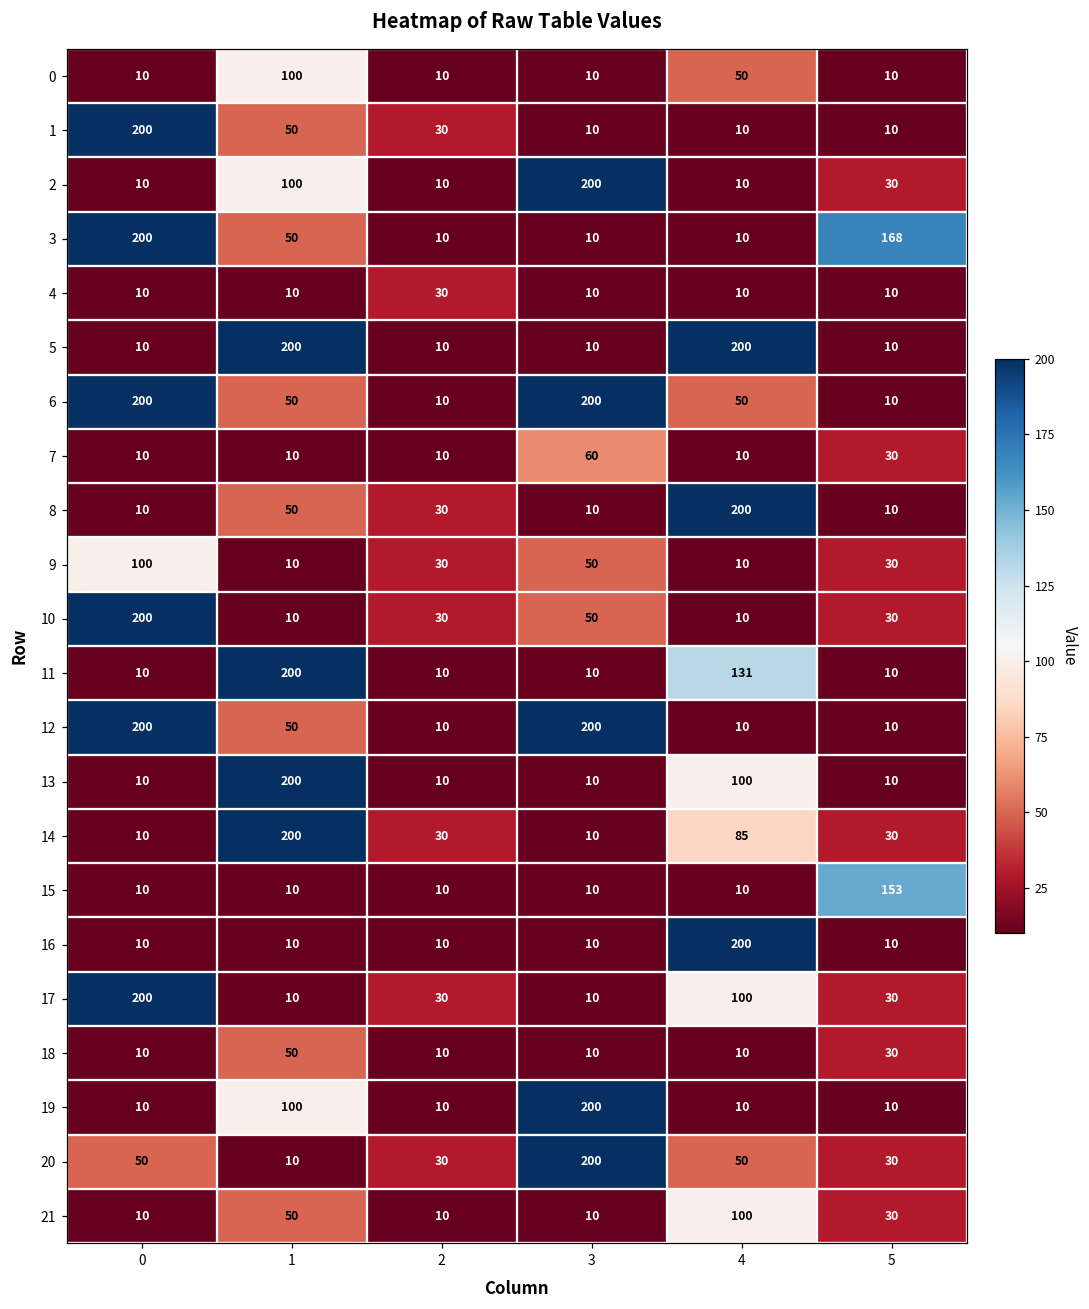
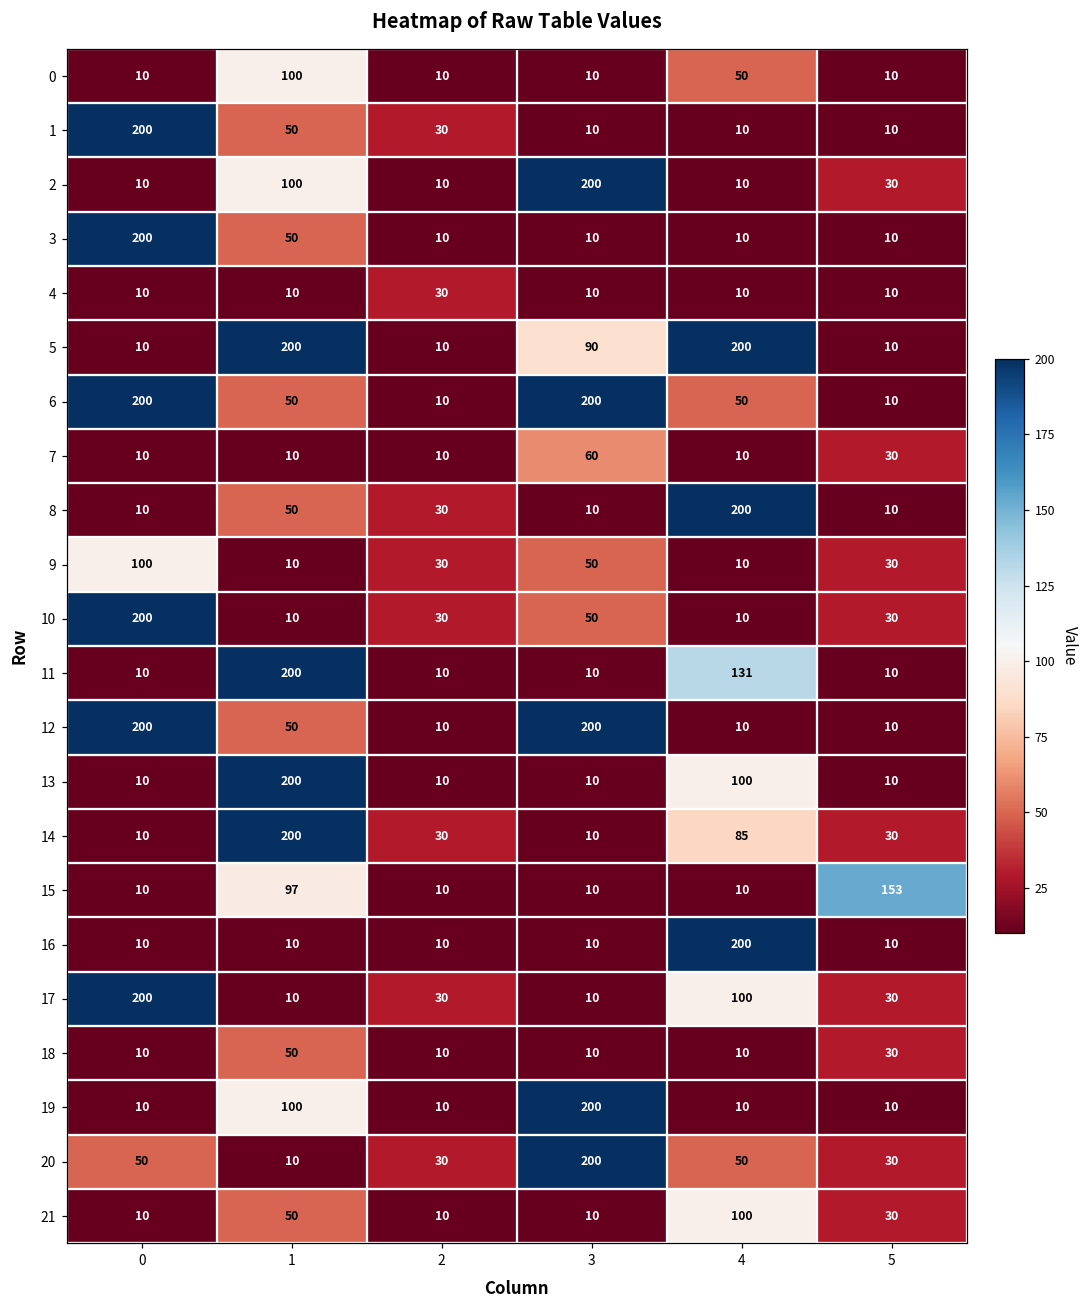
3, 5: 168 -> 10
5, 3: 10 -> 90
15, 1: 10 -> 97
